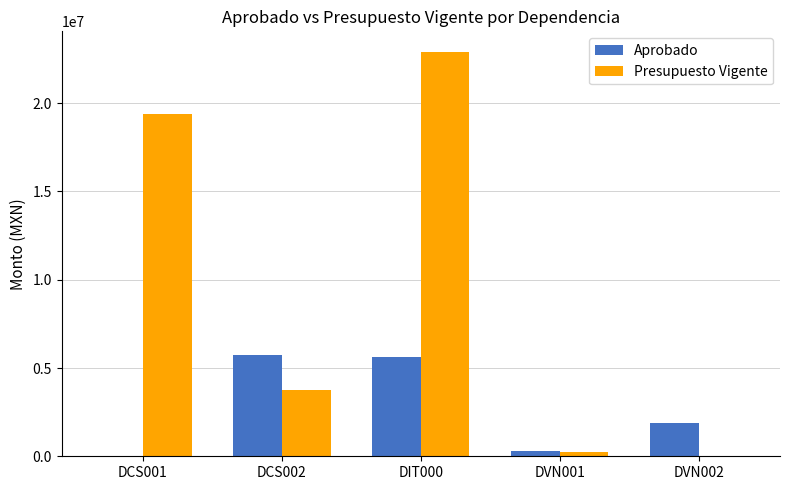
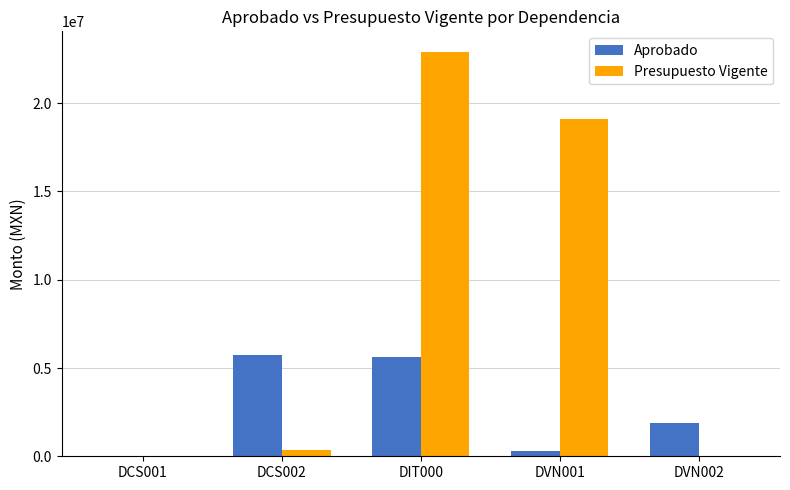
Presupuesto Vigente, DCS001: 19400000 -> 0
Presupuesto Vigente, DCS002: 3700000 -> 400000
Presupuesto Vigente, DVN001: 200000 -> 19100000
